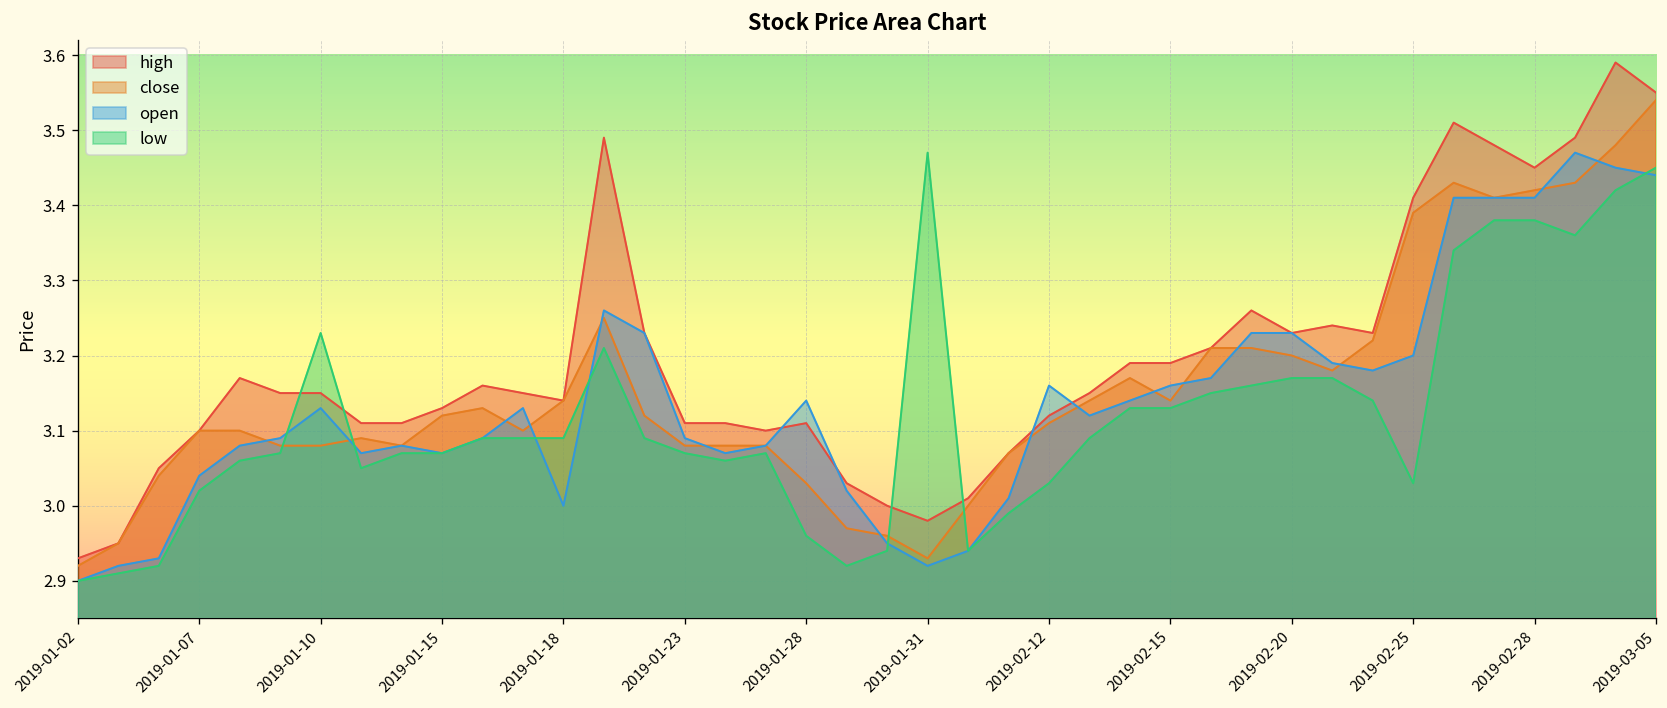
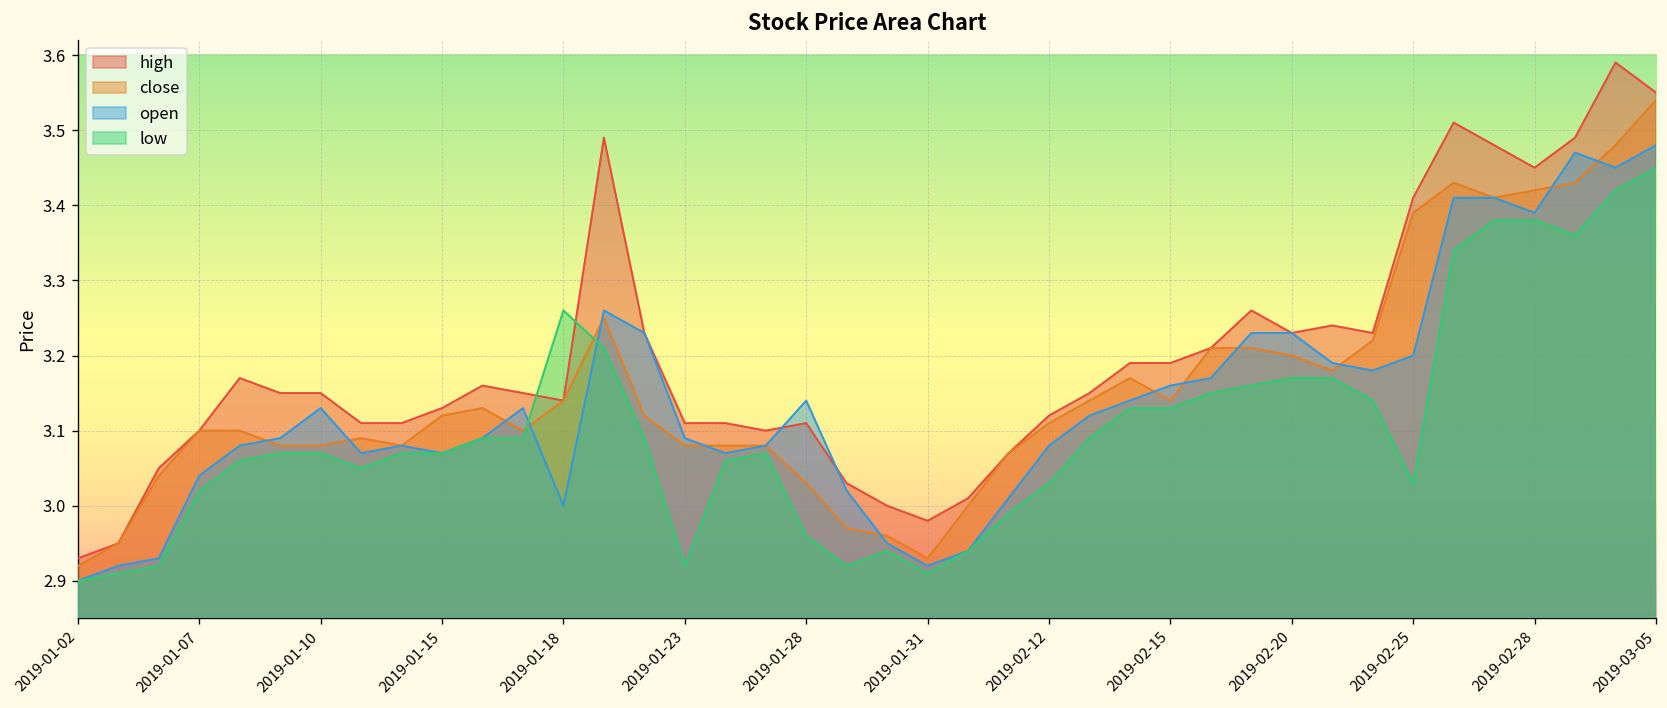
low, 2019-01-10: 3.23 -> 3.07
low, 2019-01-18: 3.09 -> 3.26
low, 2019-01-23: 3.07 -> 2.92
low, 2019-01-31: 3.47 -> 2.91
open, 2019-02-12: 3.16 -> 3.08
open, 2019-02-28: 3.41 -> 3.39
open, 2019-03-05: 3.44 -> 3.48
